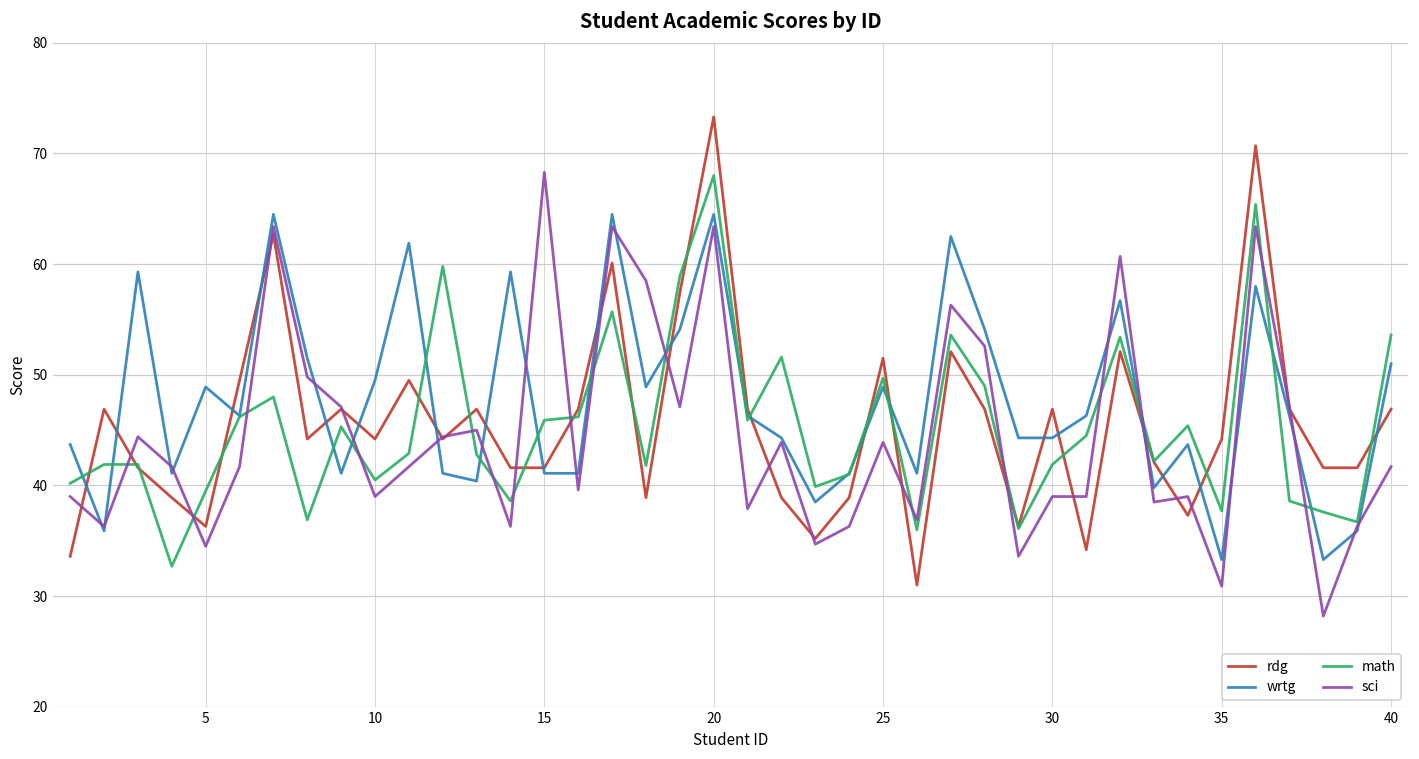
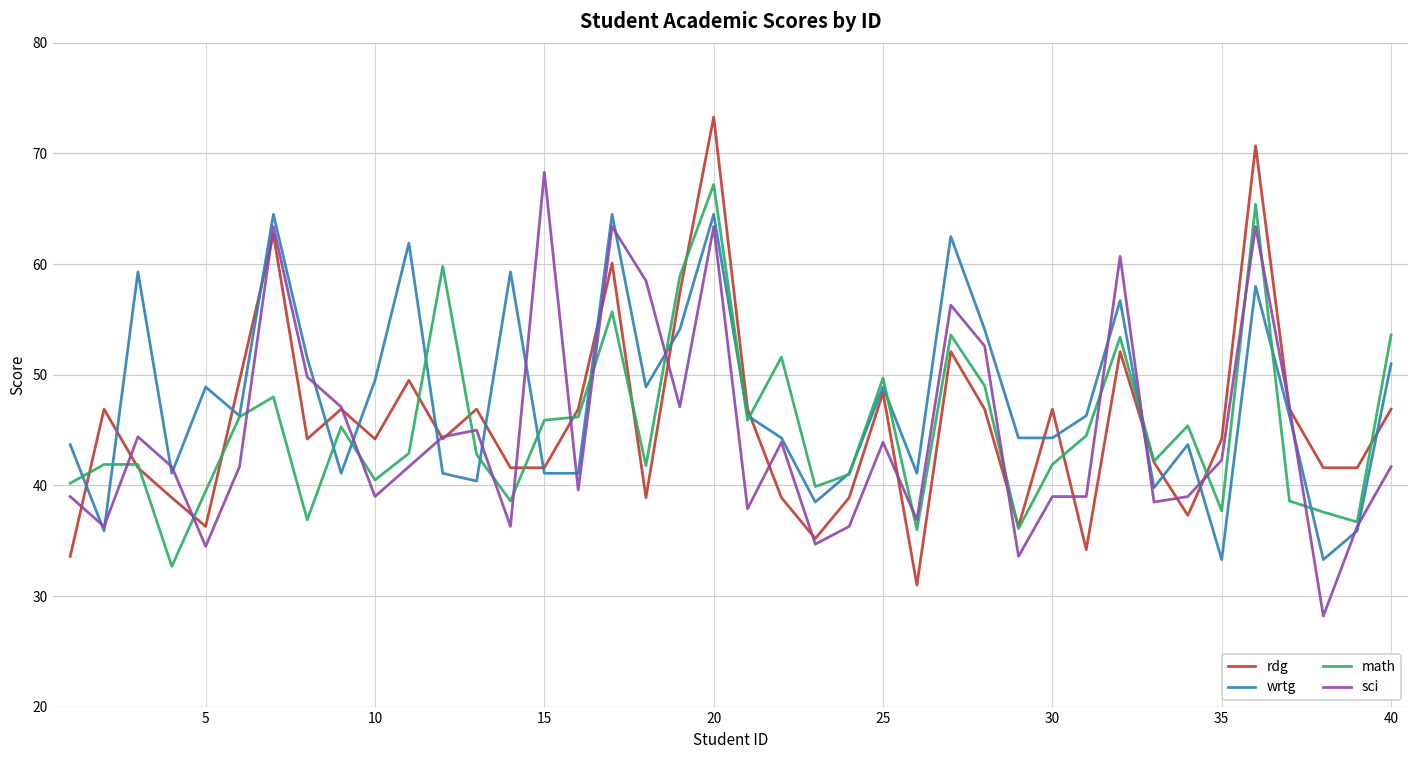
math, 20: 68.0 -> 67.2
rdg, 25: 51.5 -> 48.4
sci, 35: 30.9 -> 42.3
